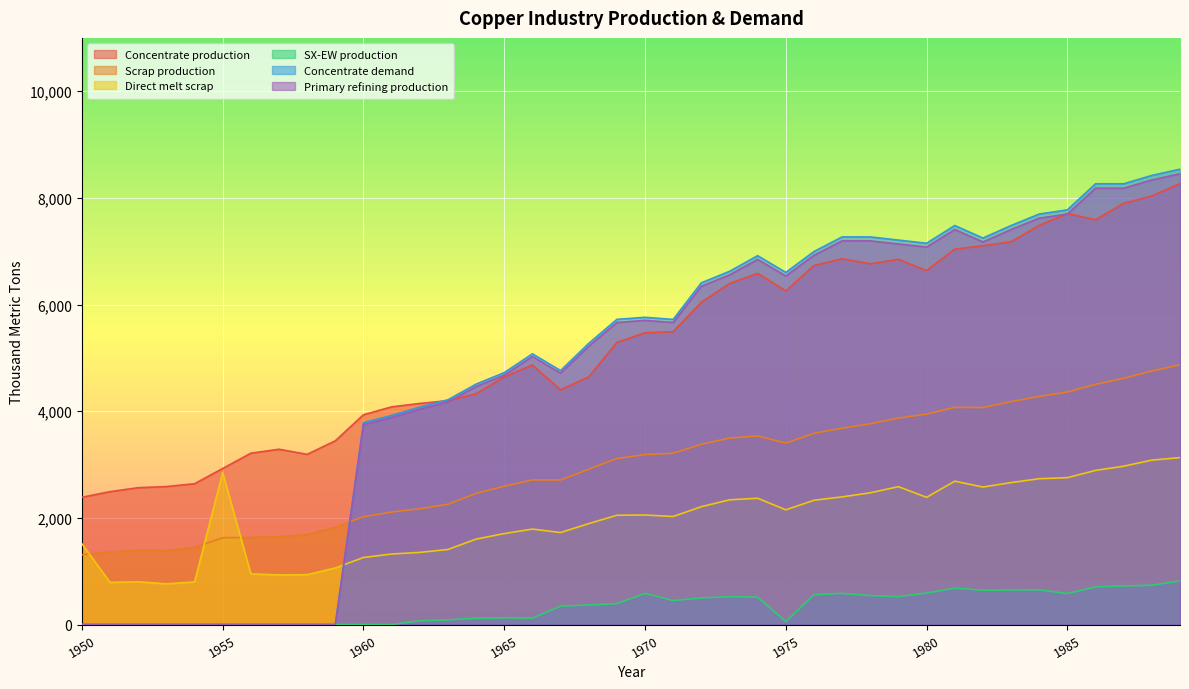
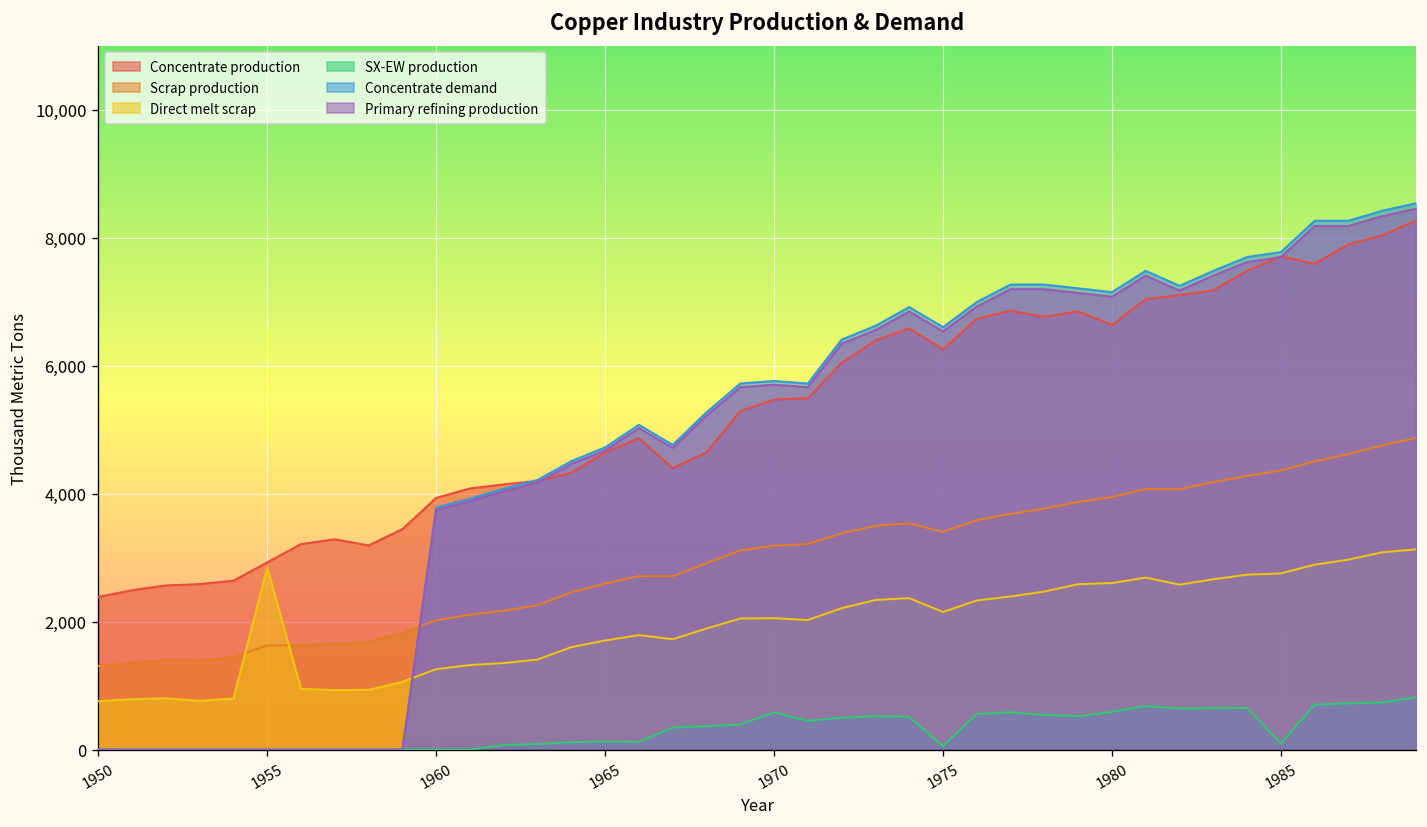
Direct melt scrap, 1950: 1,500 -> 800
Direct melt scrap, 1980: 2,400 -> 2,600
SX-EW production, 1985: 600 -> 100
